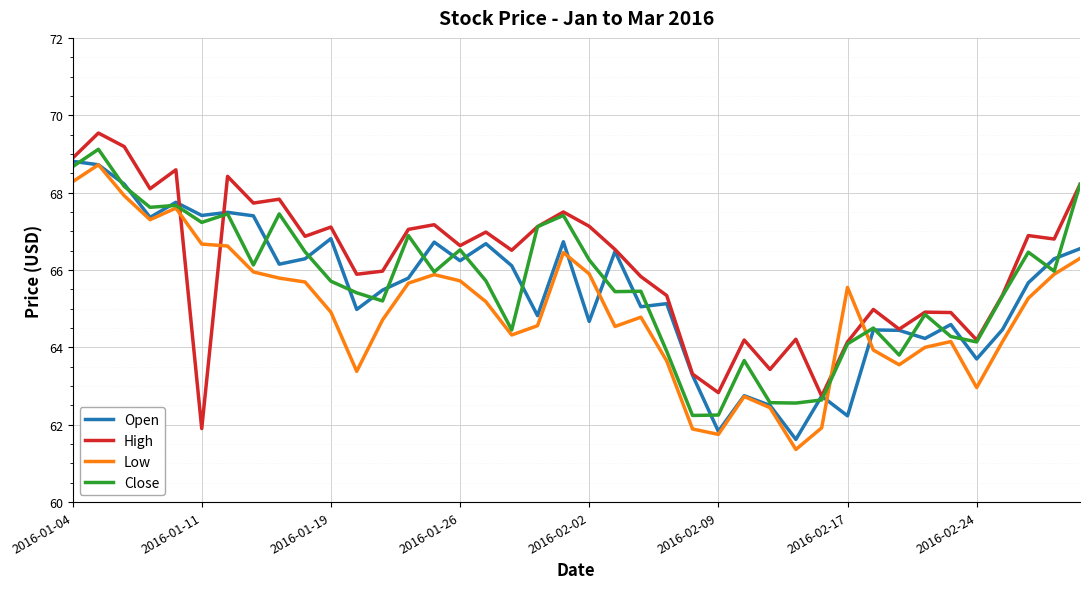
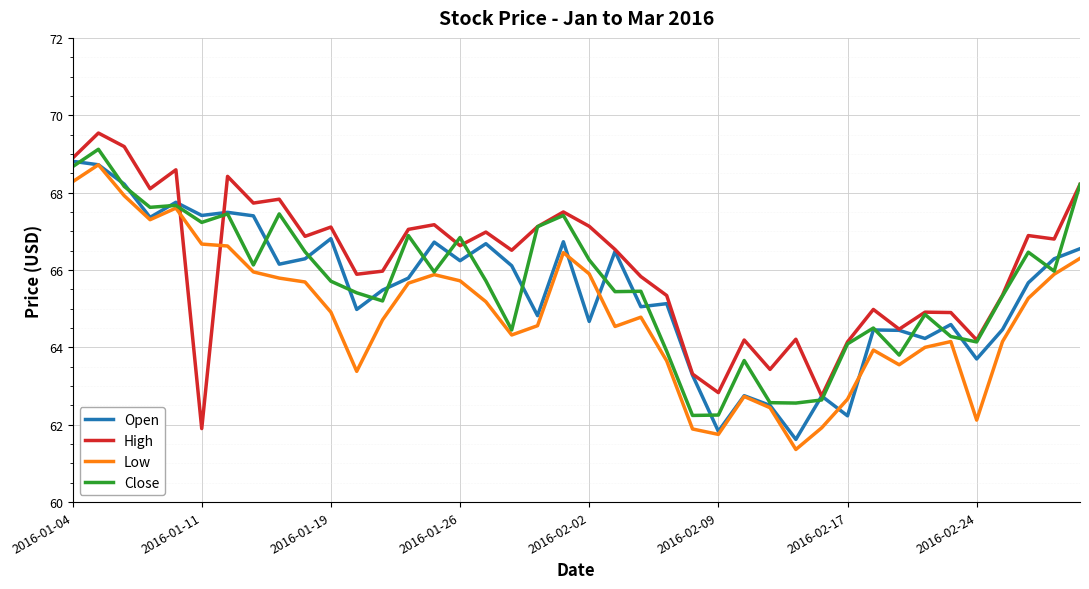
Close, 2016-01-26: 66.5 -> 66.8
Low, 2016-02-17: 65.6 -> 62.7
Low, 2016-02-24: 63.0 -> 62.1
